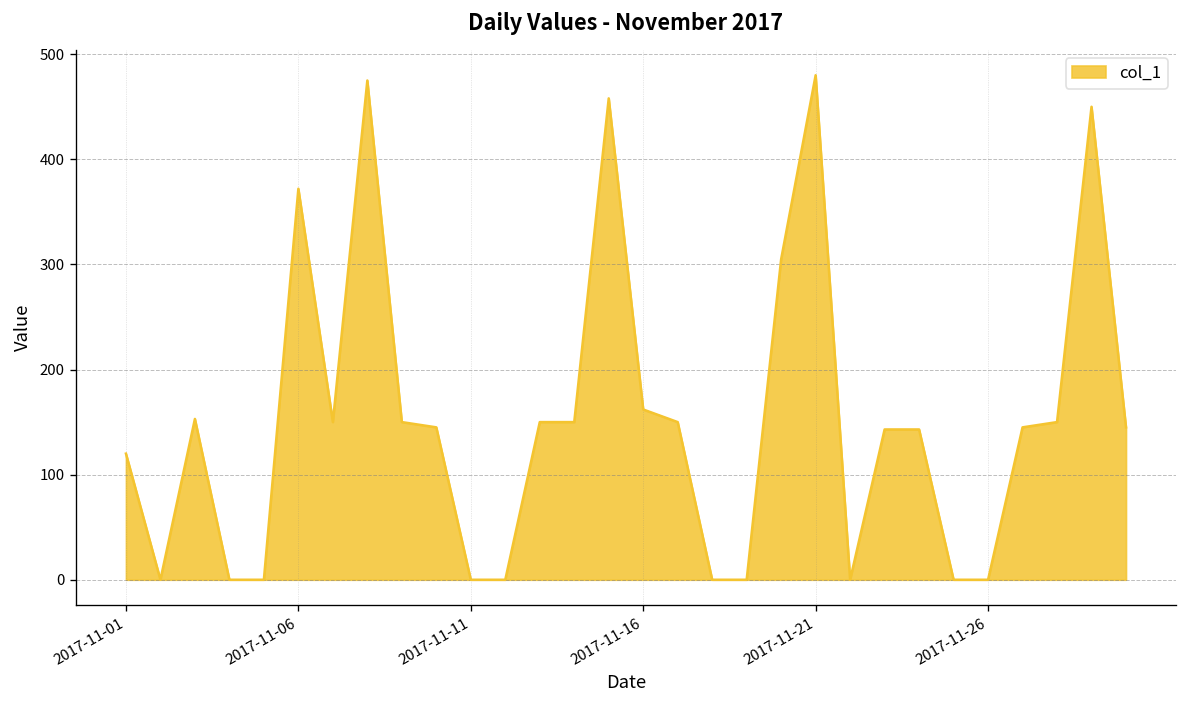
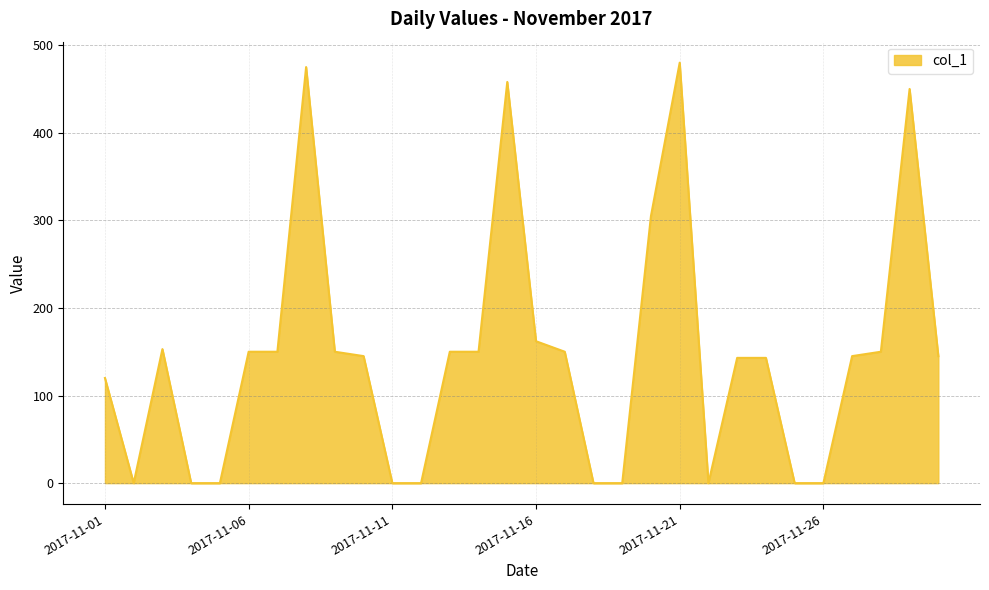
2017-11-06: 370 -> 150
